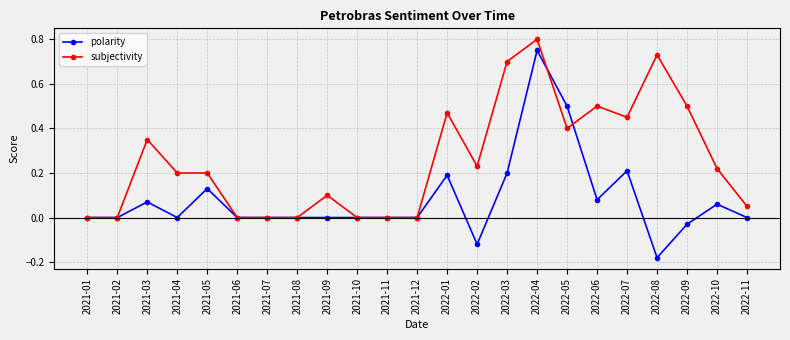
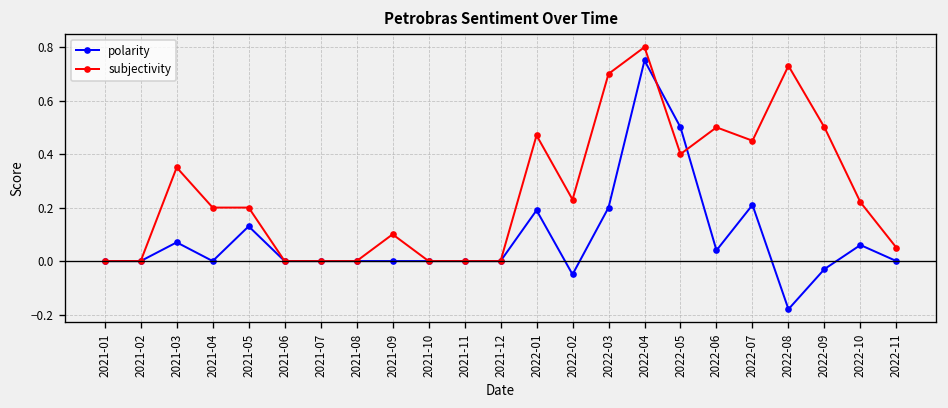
polarity, 2022-02: -0.12 -> -0.05
polarity, 2022-06: 0.08 -> 0.04
